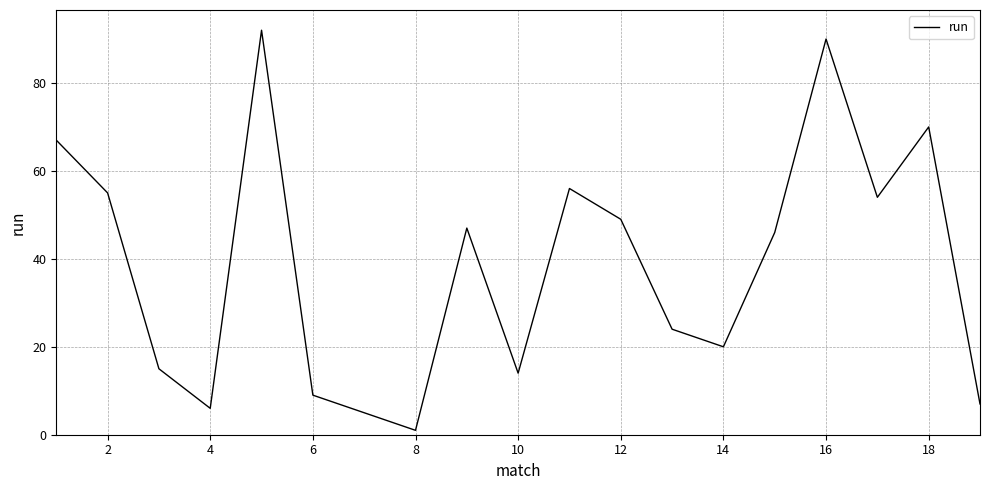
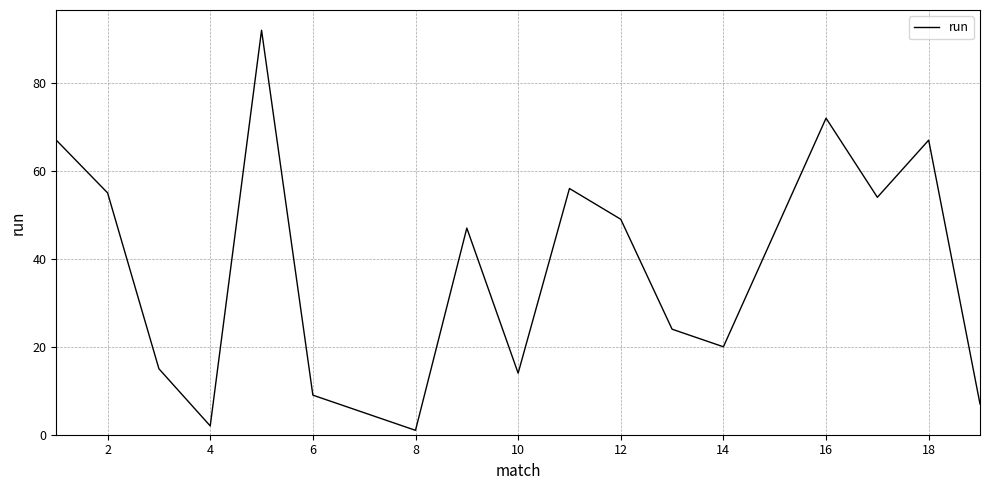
4: 6 -> 2
16: 90 -> 72
18: 70 -> 67
